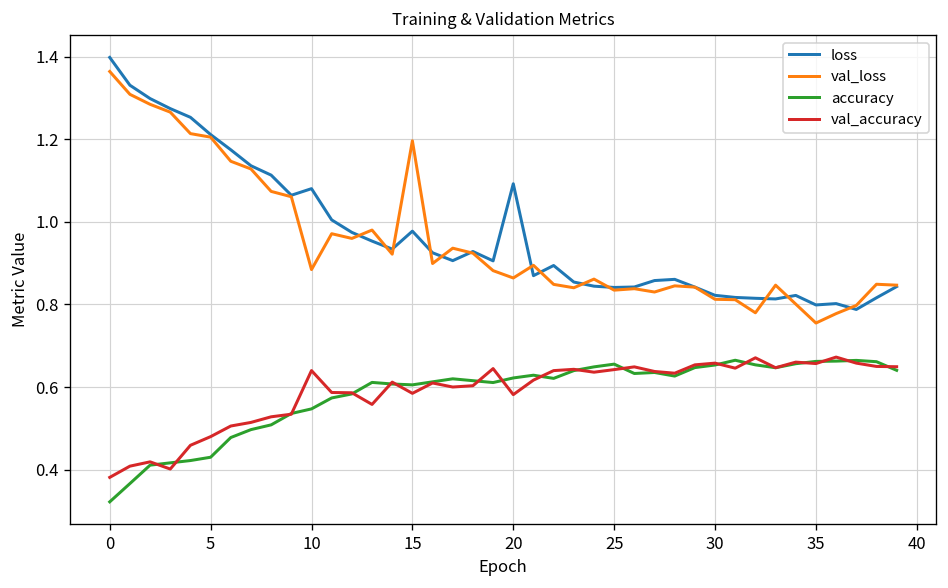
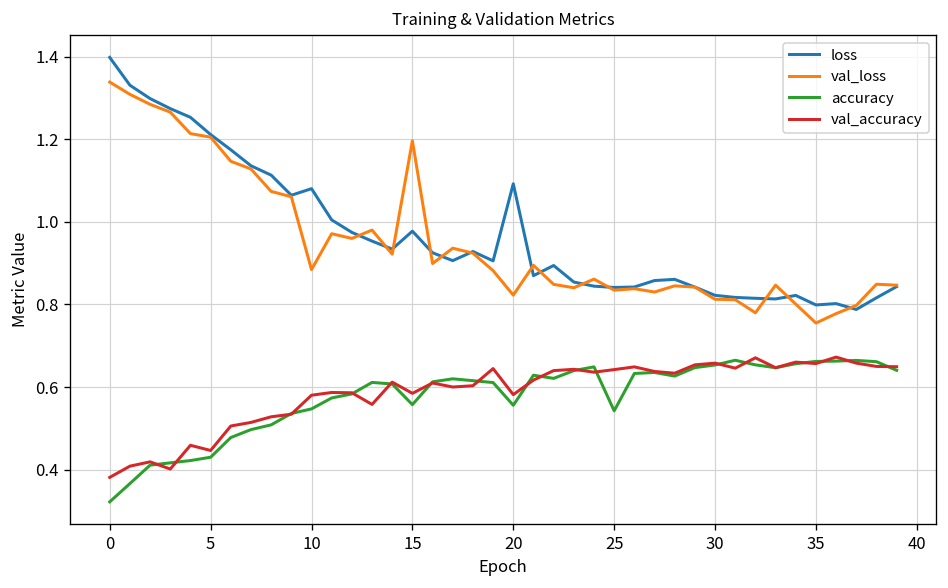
val_loss, 0: 1.36 -> 1.34
val_accuracy, 5: 0.48 -> 0.45
val_accuracy, 10: 0.64 -> 0.58
accuracy, 15: 0.61 -> 0.56
val_loss, 20: 0.86 -> 0.82
accuracy, 20: 0.62 -> 0.56
accuracy, 25: 0.66 -> 0.54
